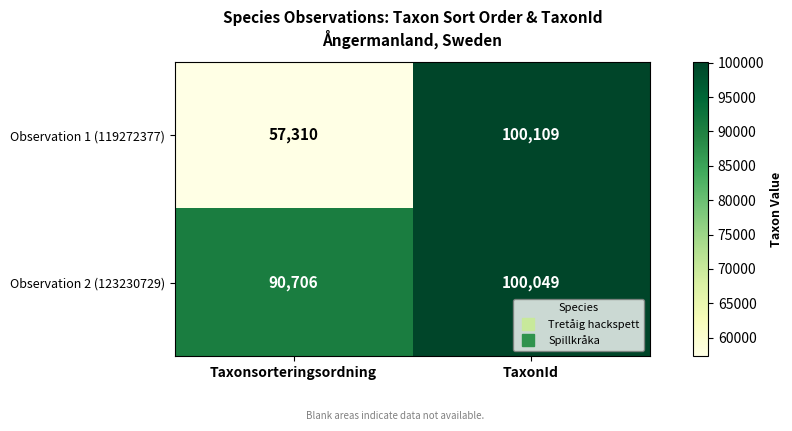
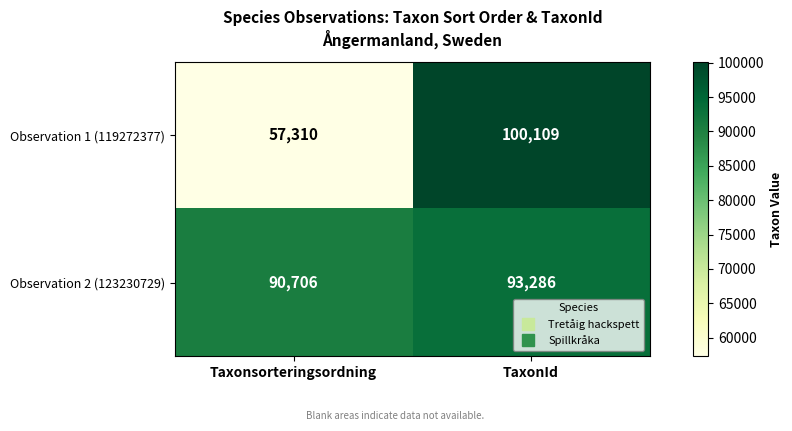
Observation 2 (123230729), TaxonId: 100,049 -> 93,286
